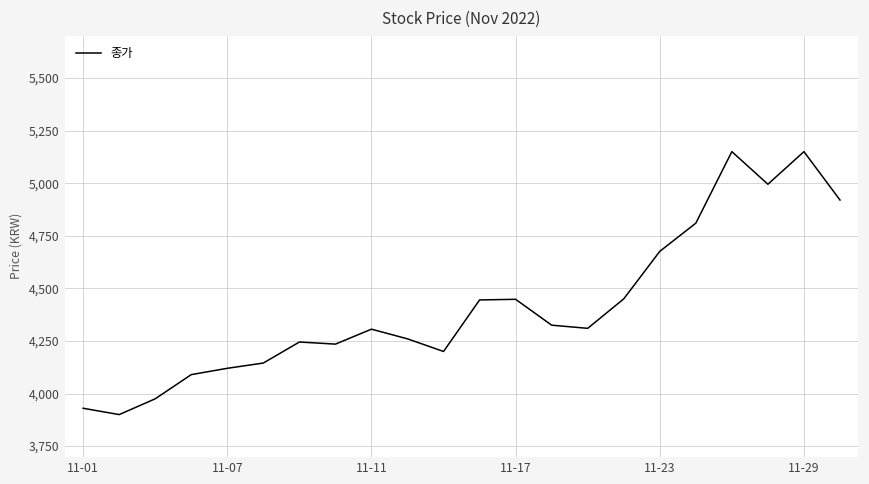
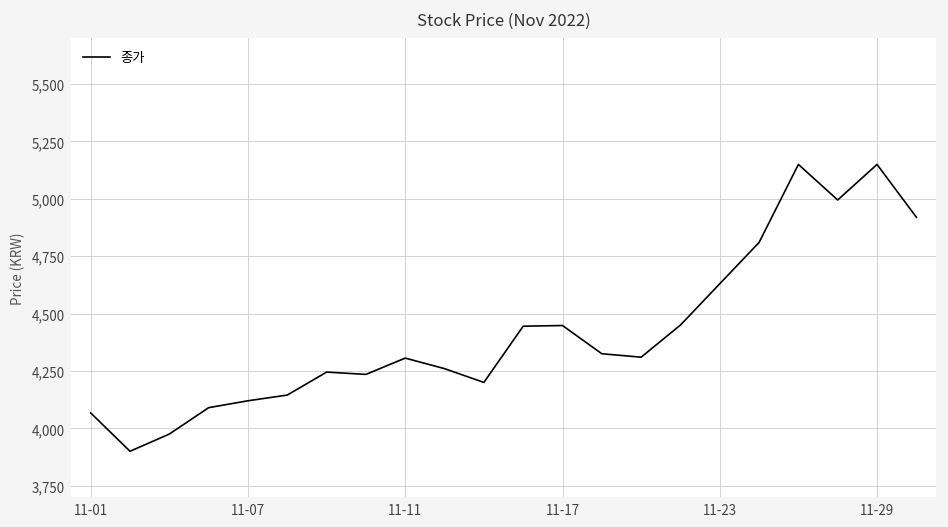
11-01: 3,930 -> 4,070
11-23: 4,680 -> 4,630
